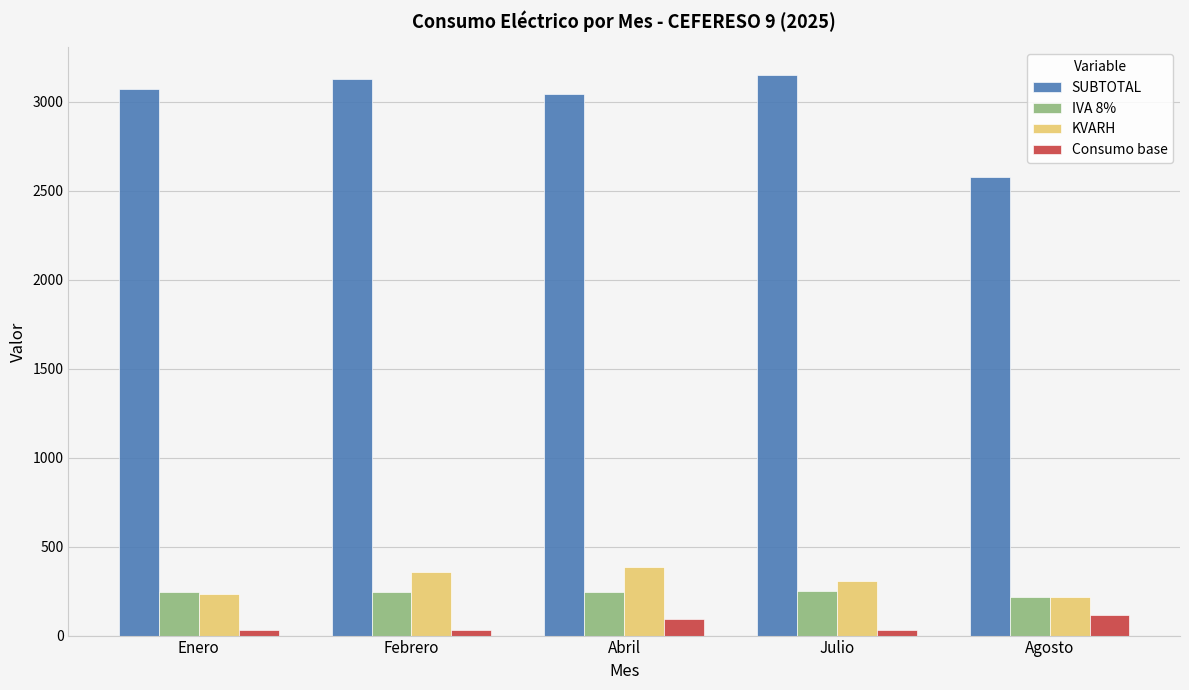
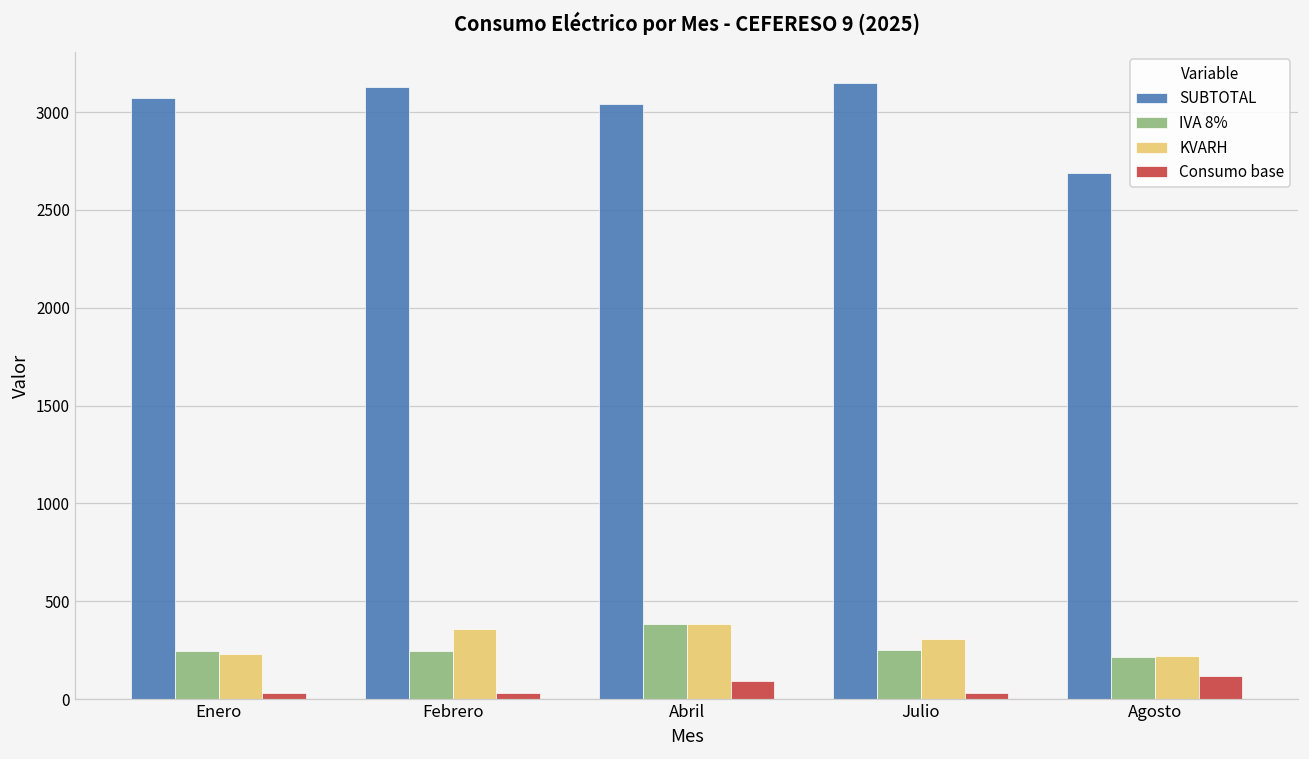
IVA 8%, Abril: 240 -> 390
SUBTOTAL, Agosto: 2580 -> 2690
